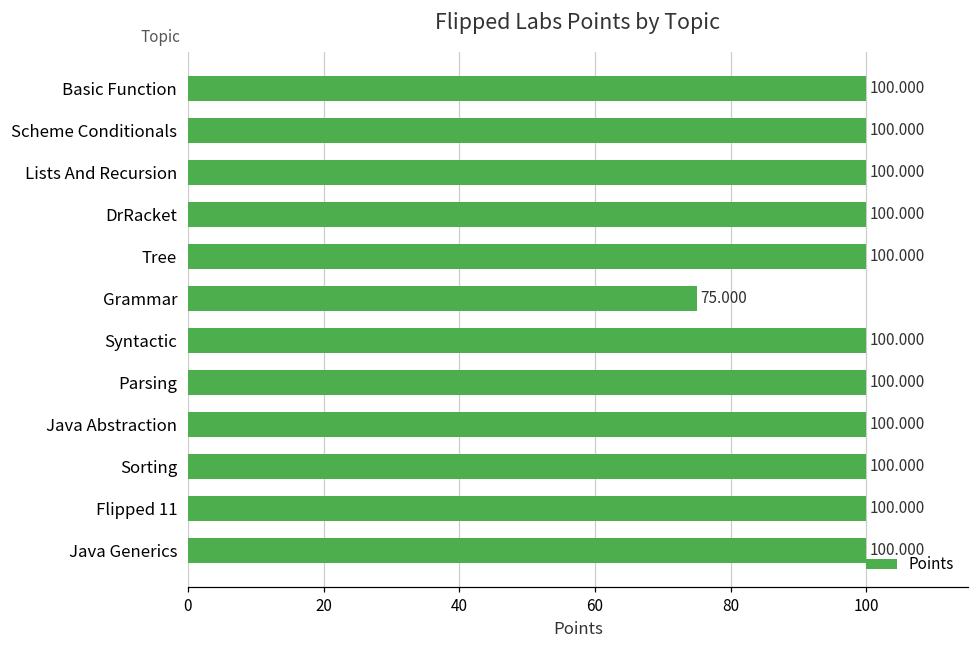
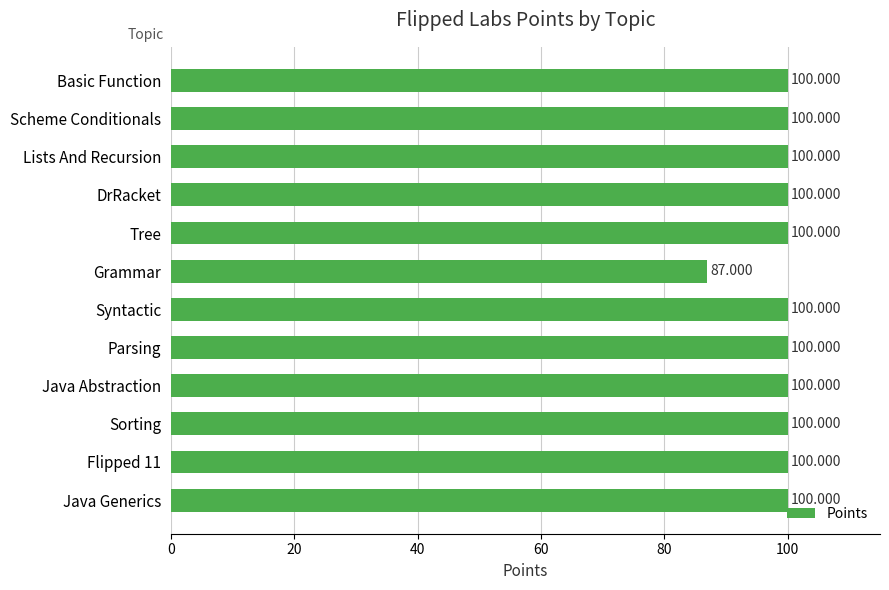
Grammar: 75.000 -> 87.000
